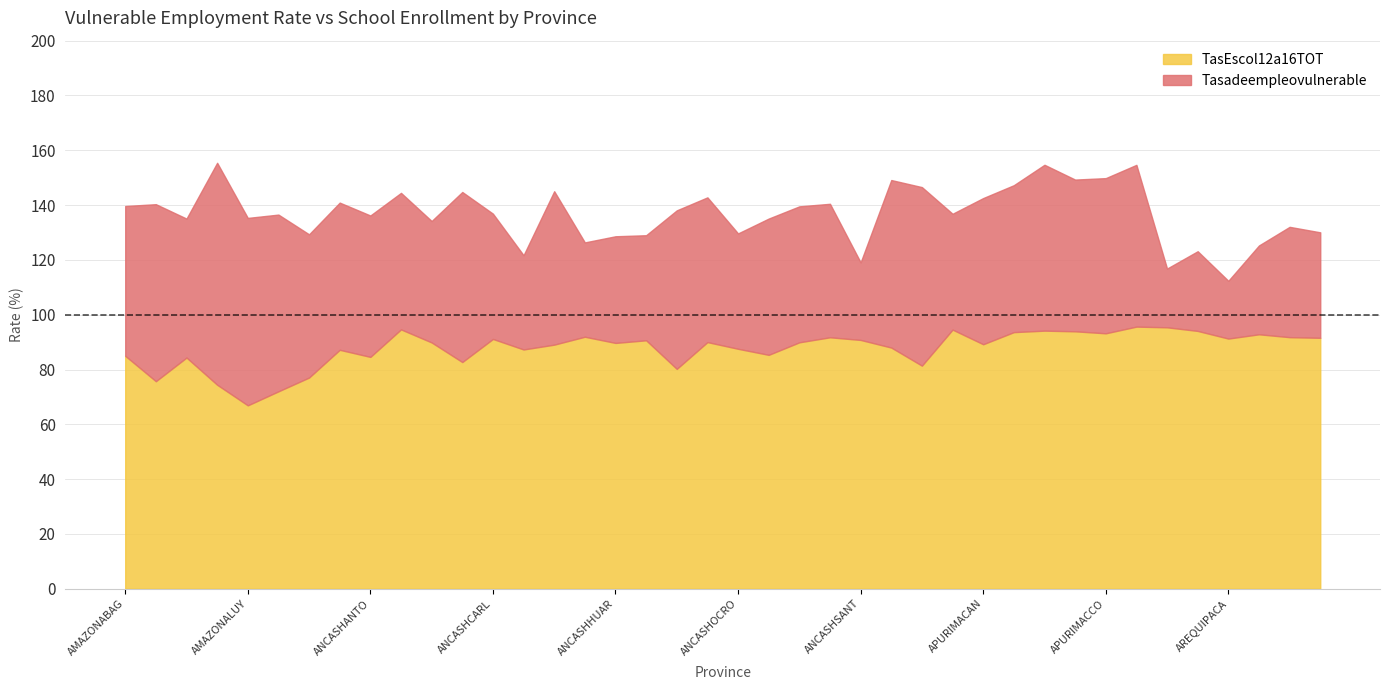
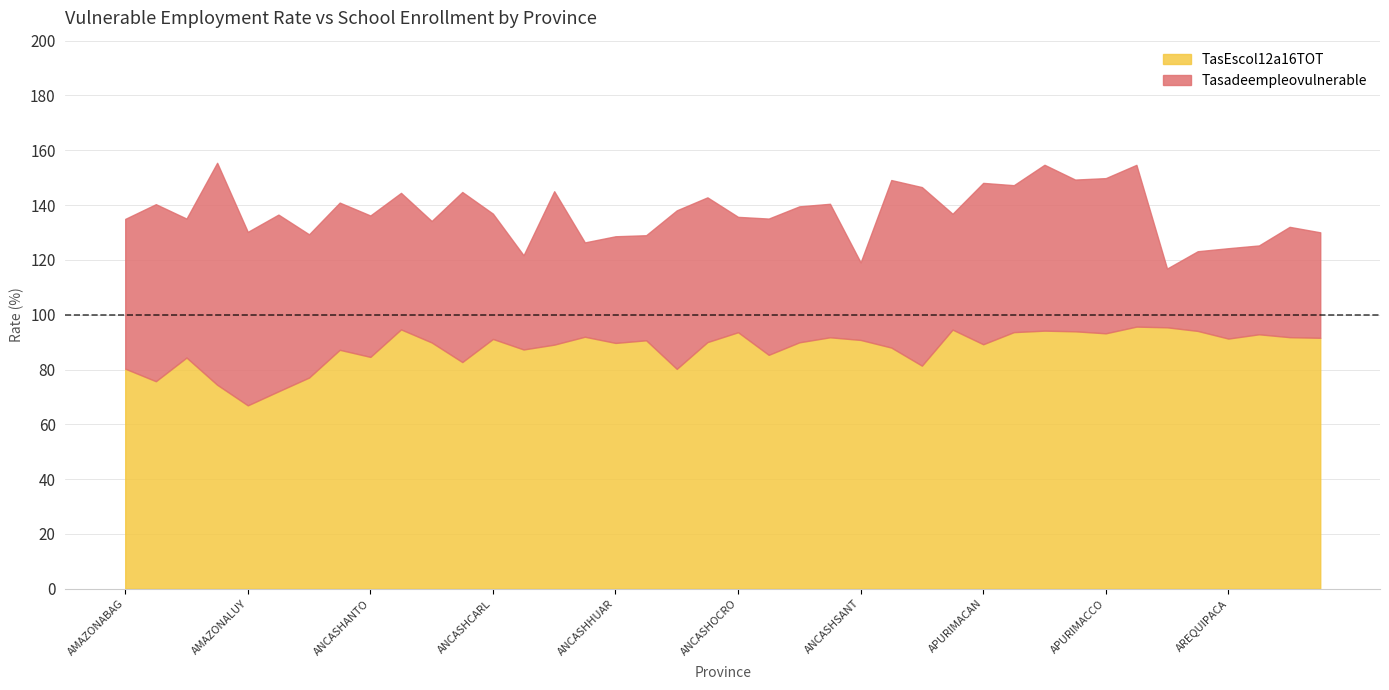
TasEscol12a16TOT, AMAZONABAG: 85 -> 80
Tasadeempleovulnerable, AMAZONALUY: 68 -> 63
TasEscol12a16TOT, ANCASHOCRO: 88 -> 94
Tasadeempleovulnerable, APURIMACAN: 53 -> 59
Tasadeempleovulnerable, AREQUIPACA: 21 -> 33
